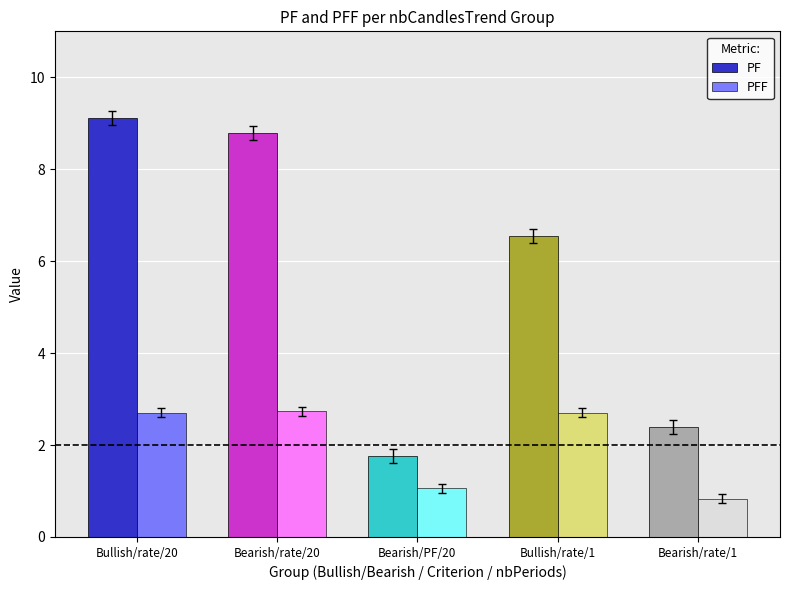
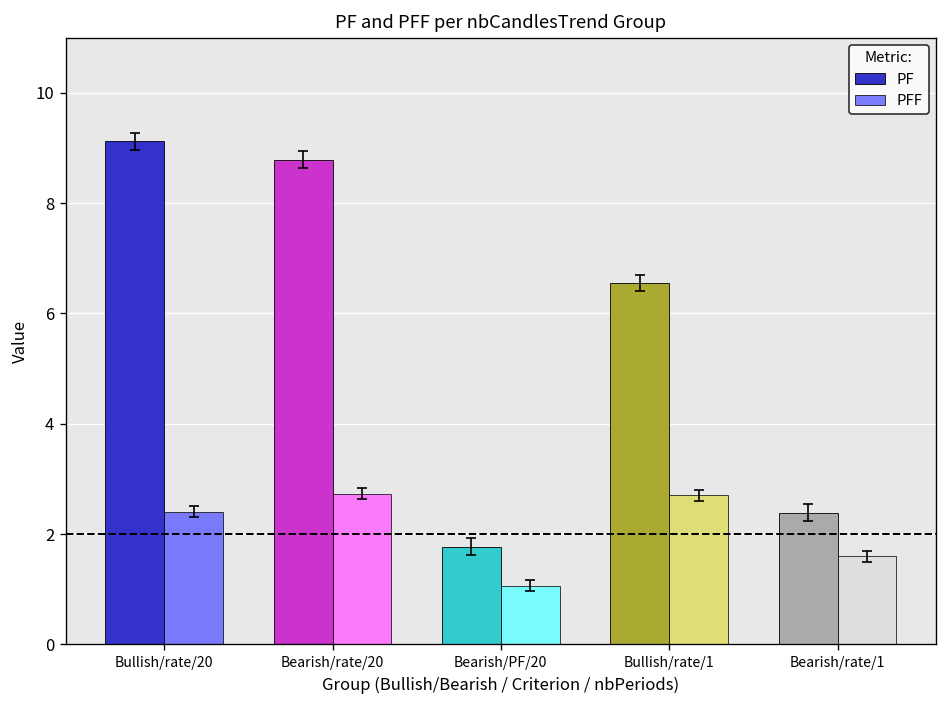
PFF, Bullish/rate/20: 2.7 -> 2.4
PFF, Bearish/rate/1: 0.8 -> 1.6
